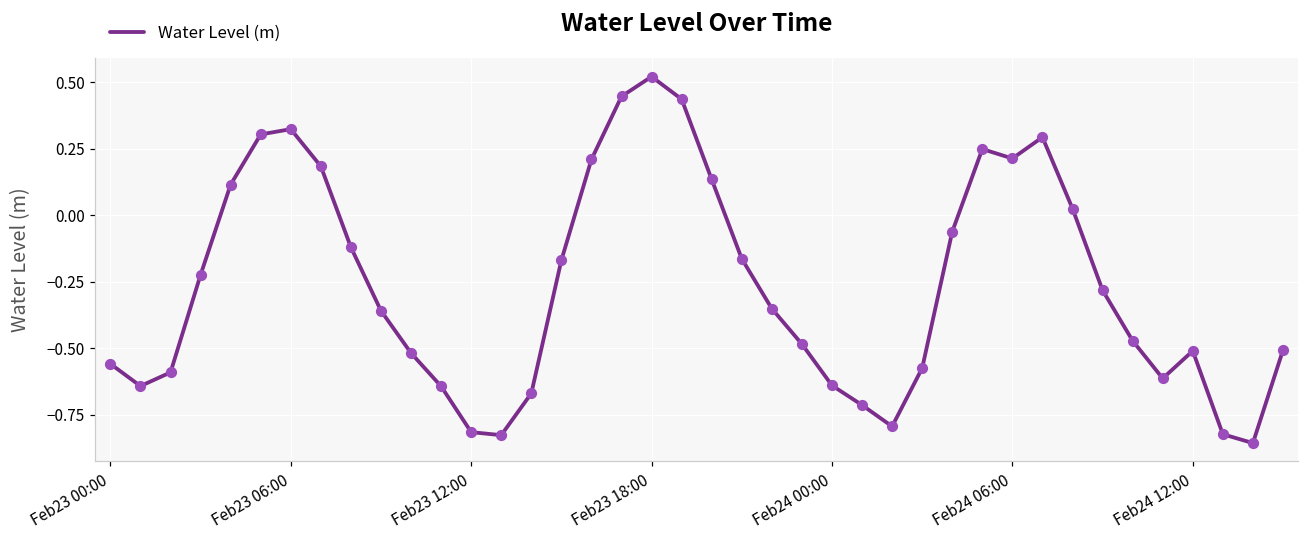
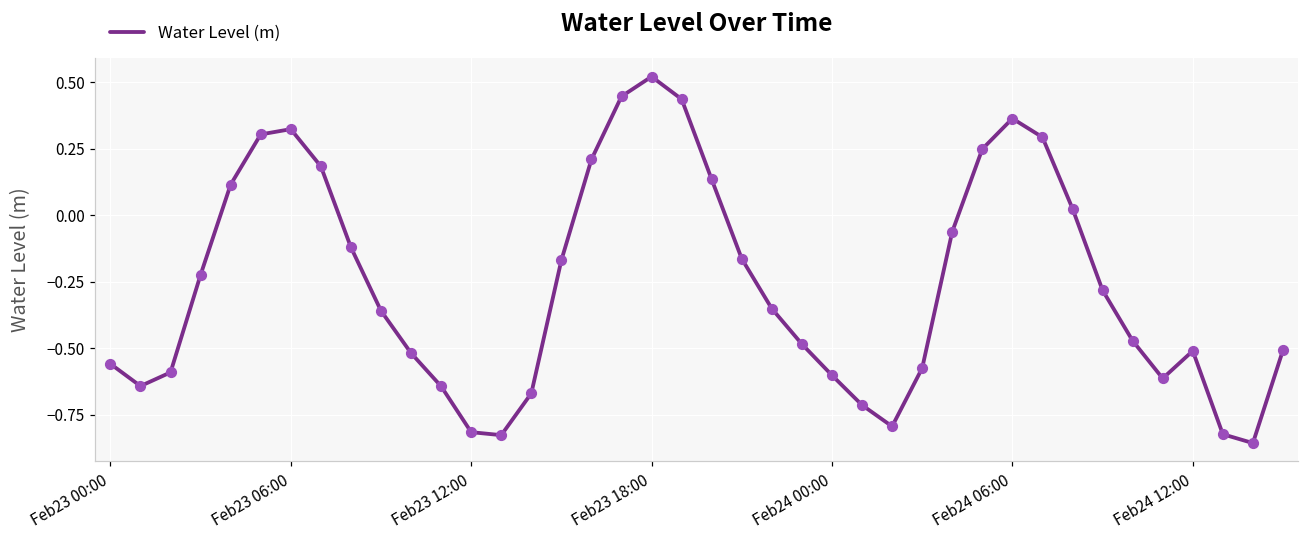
Feb24 00:00: -0.64 -> -0.60
Feb24 06:00: 0.21 -> 0.36
